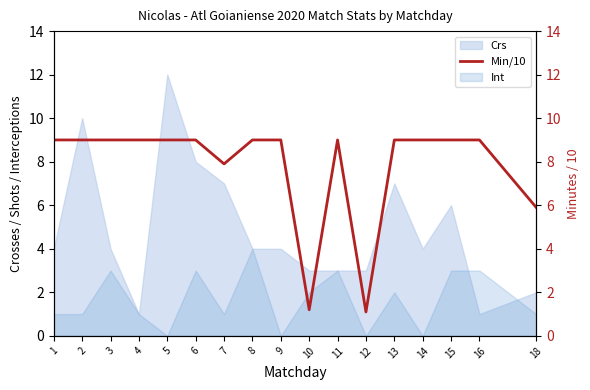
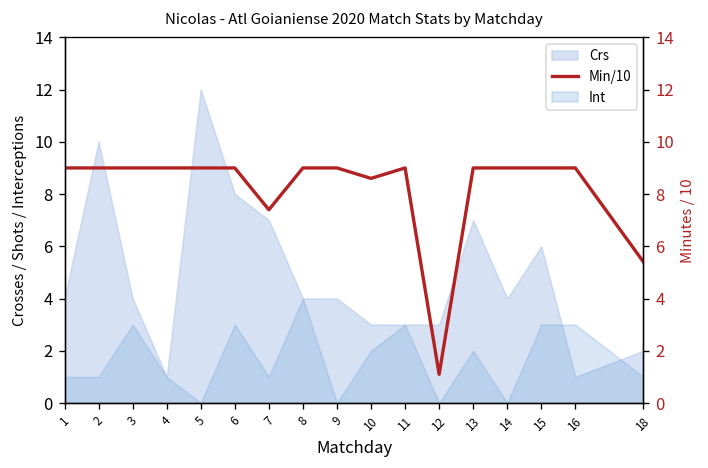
Min/10, 7: 7.9 -> 7.4
Min/10, 10: 1.2 -> 8.6
Min/10, 18: 5.9 -> 5.4
